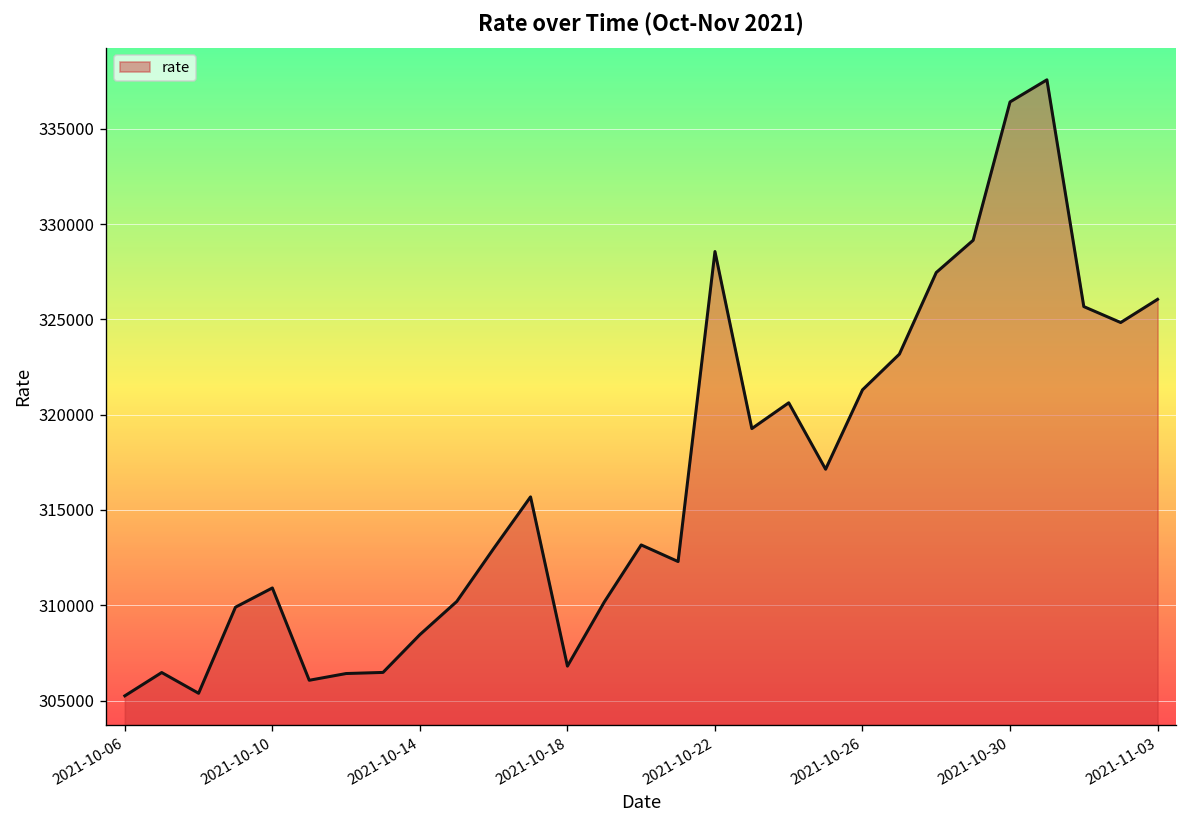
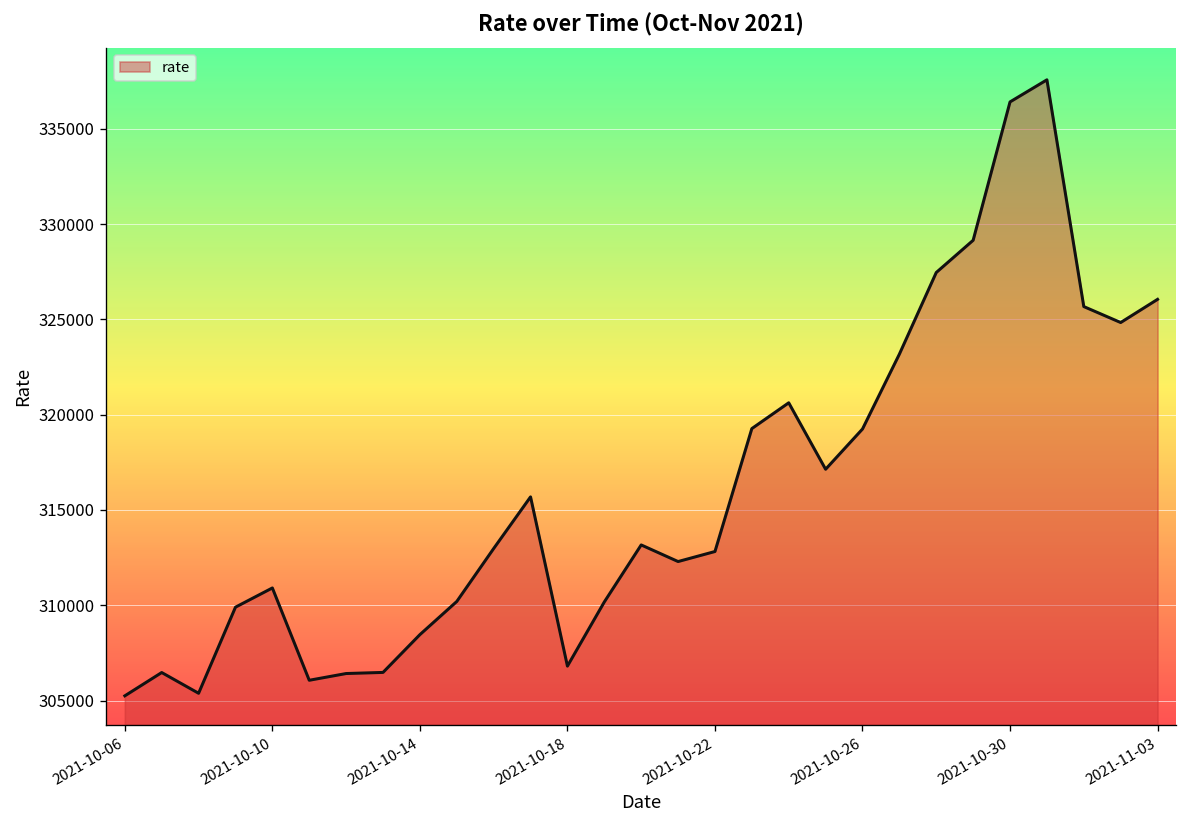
2021-10-22: 328600 -> 312800
2021-10-26: 321300 -> 319300
